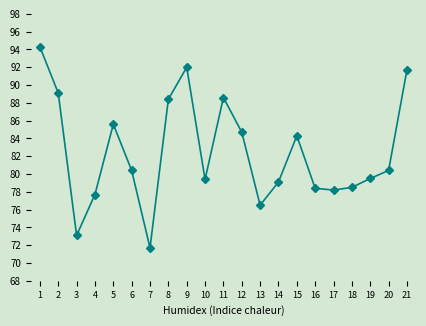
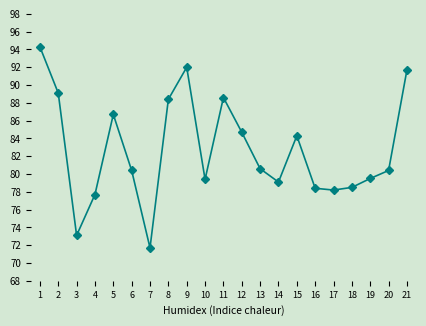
5: 86 -> 87
13: 77 -> 81
